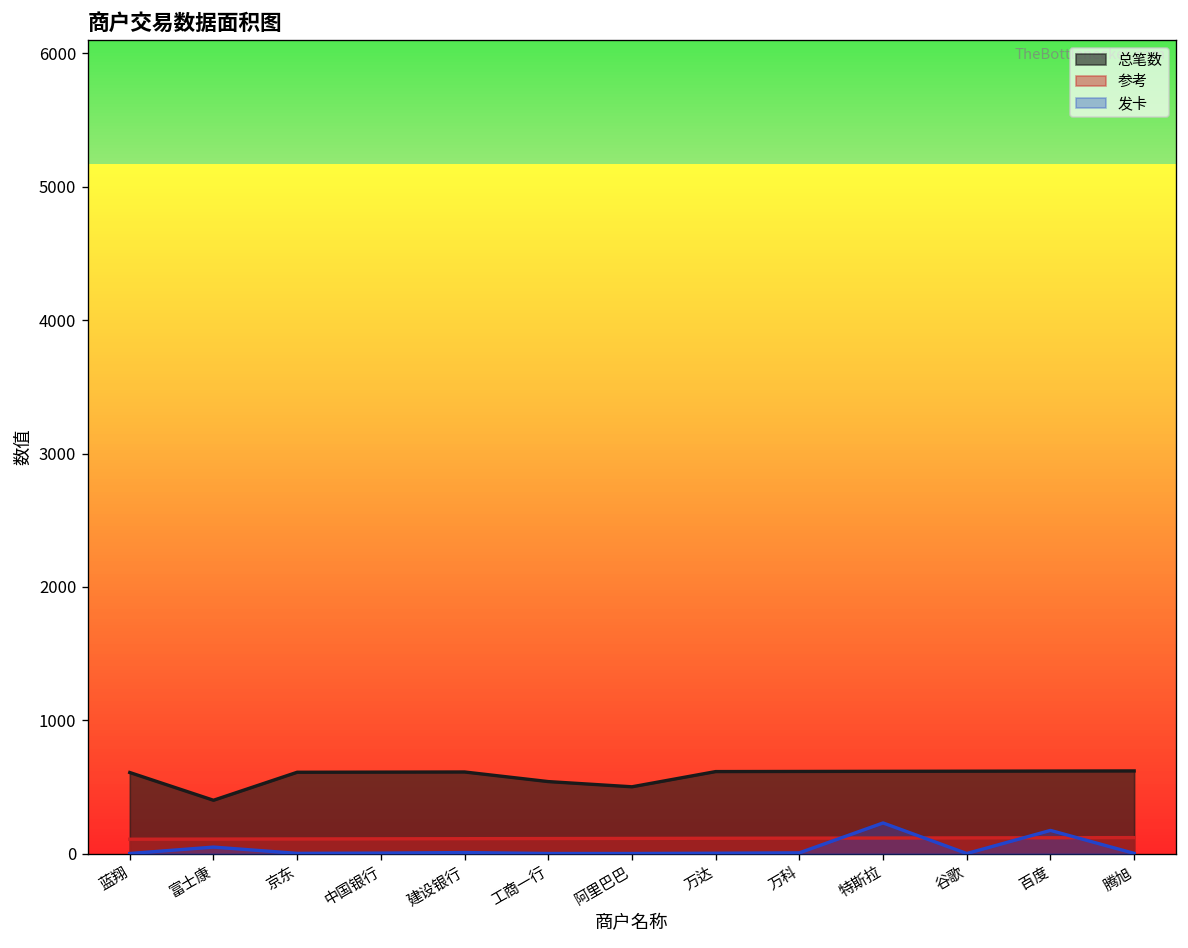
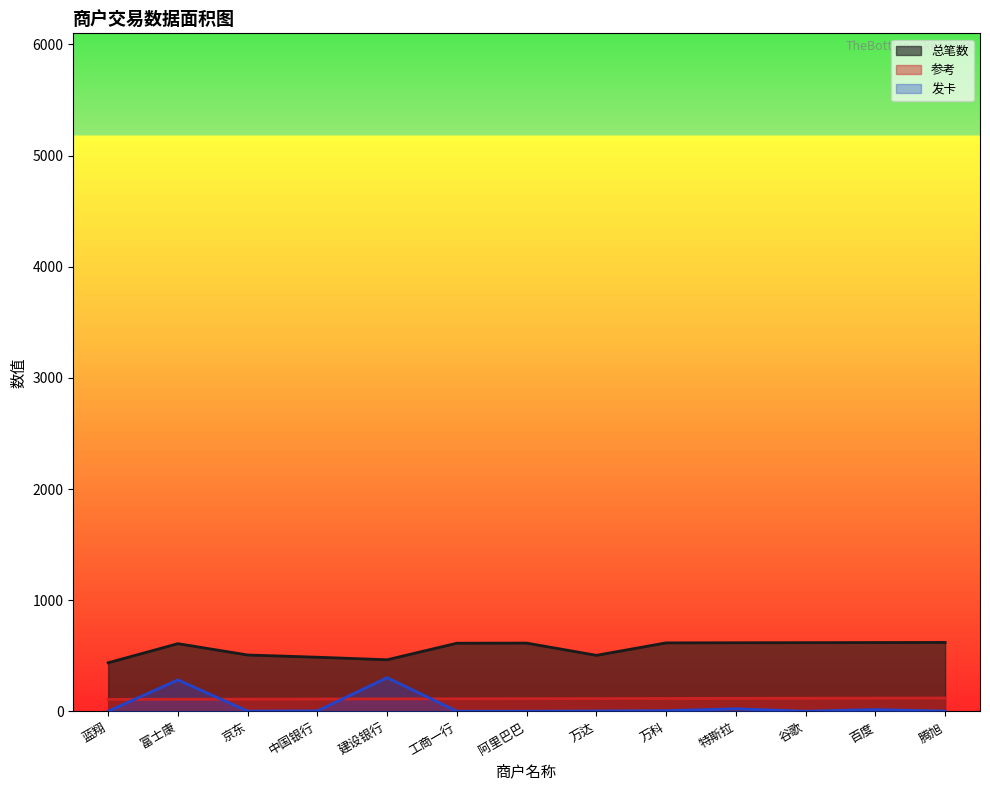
总笔数, 蓝翔: 610 -> 440
总笔数, 富士康: 400 -> 610
发卡, 富士康: 50 -> 280
总笔数, 京东: 610 -> 510
总笔数, 中国银行: 610 -> 490
总笔数, 建设银行: 610 -> 470
发卡, 建设银行: 10 -> 300
总笔数, 工商一行: 540 -> 610
总笔数, 阿里巴巴: 500 -> 620
总笔数, 万达: 620 -> 510
发卡, 特斯拉: 230 -> 20
发卡, 百度: 180 -> 20
